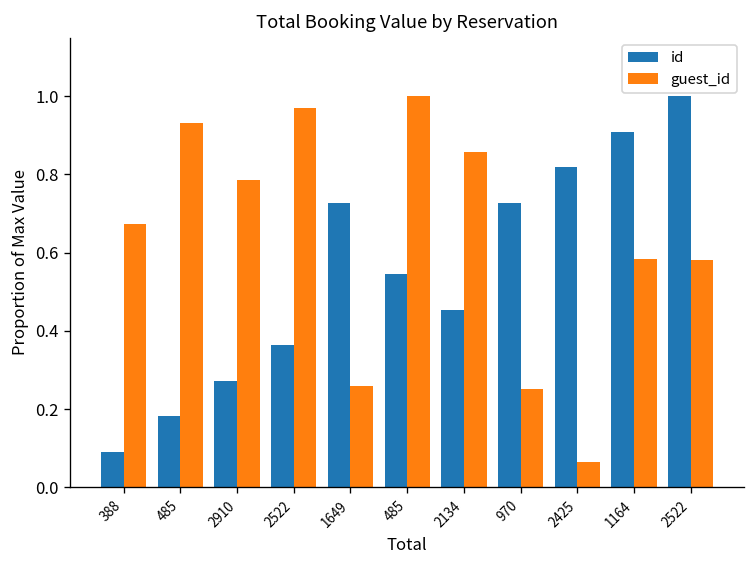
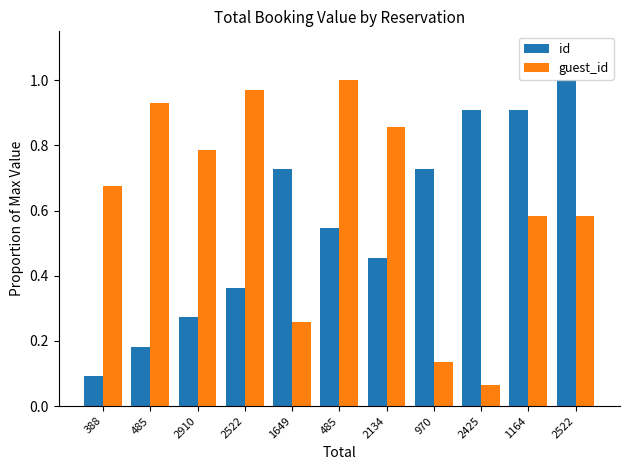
guest_id, 970: 0.25 -> 0.13
id, 2425: 0.82 -> 0.91
